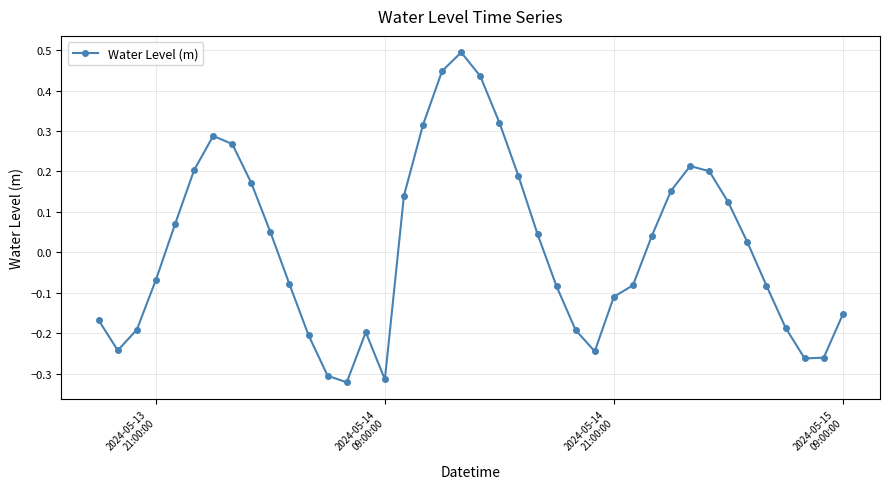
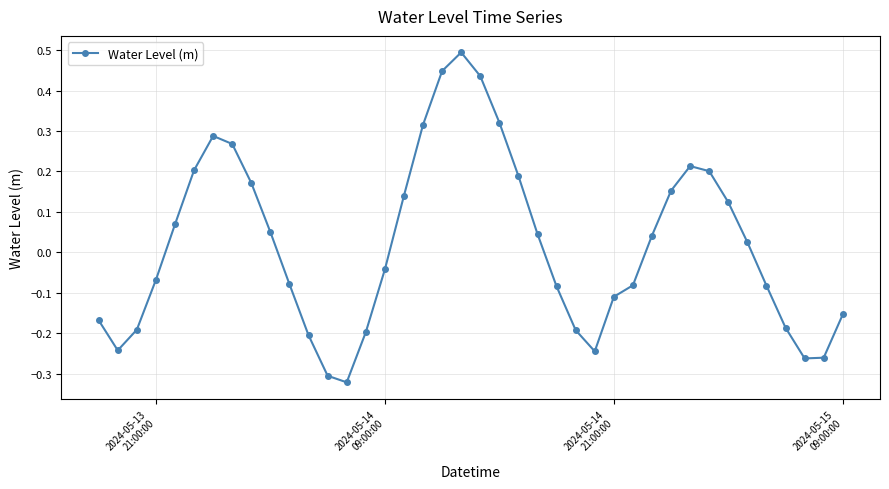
2024-05-14 09:00:00: -0.31 -> -0.04
